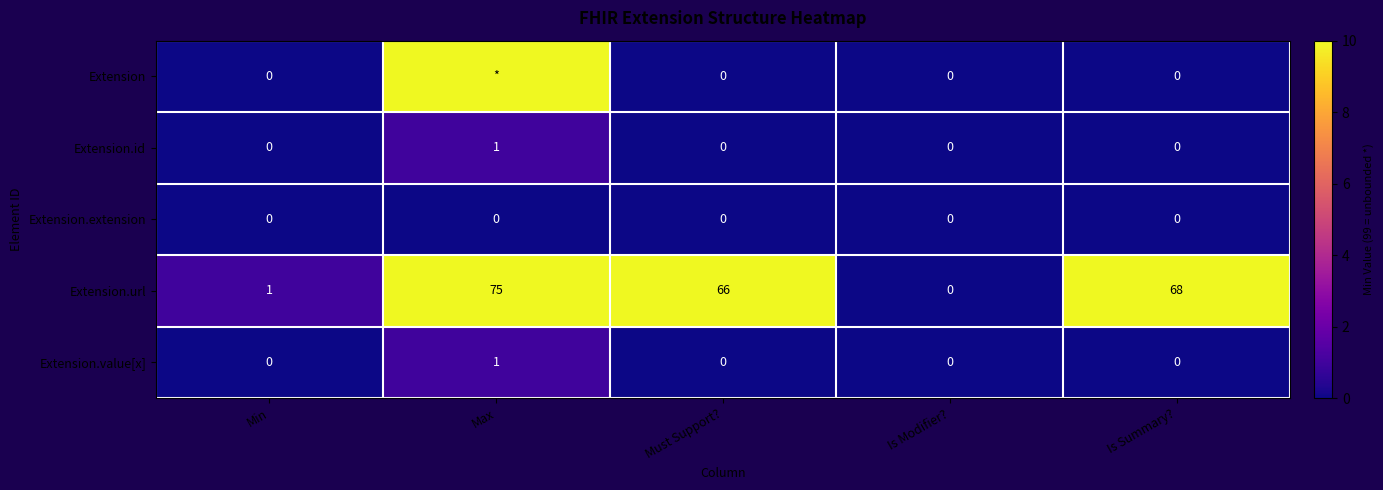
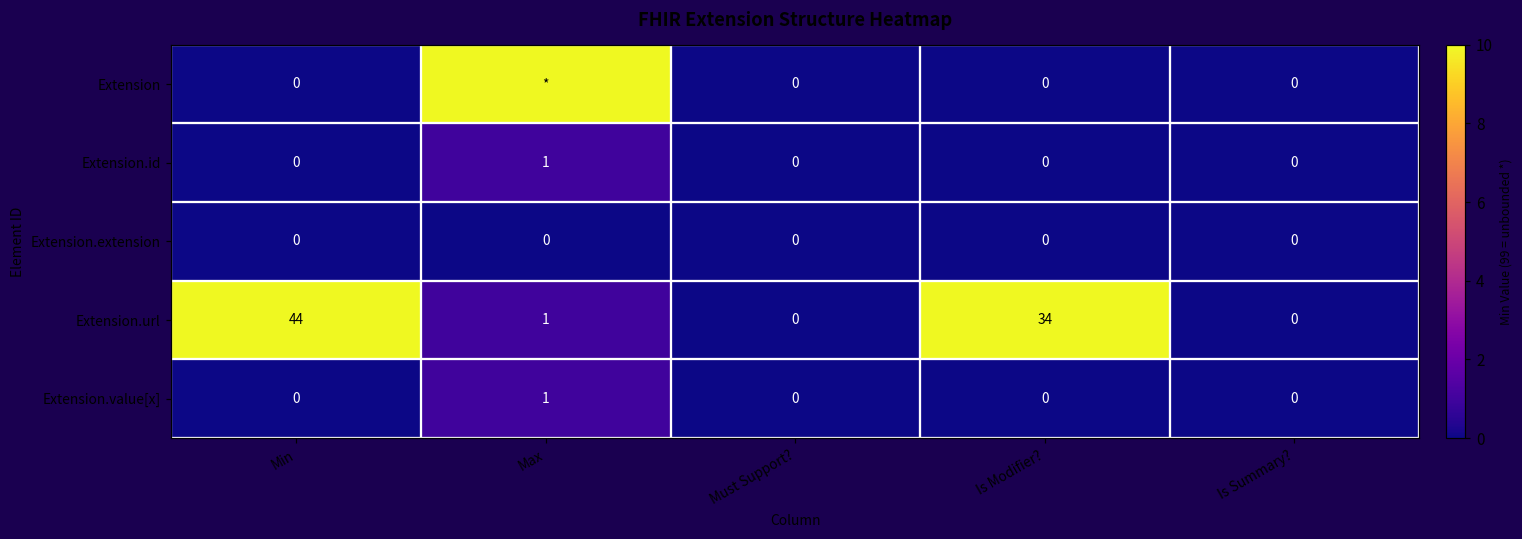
Extension.url, Min: 1 -> 44
Extension.url, Max: 75 -> 1
Extension.url, Must Support?: 66 -> 0
Extension.url, Is Modifier?: 0 -> 34
Extension.url, Is Summary?: 68 -> 0
